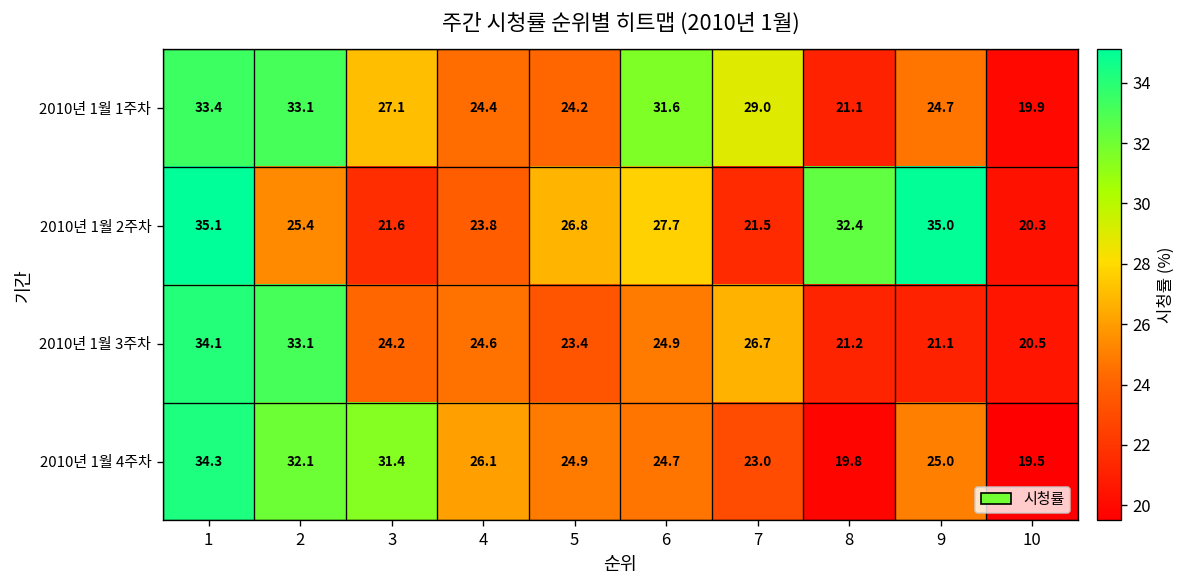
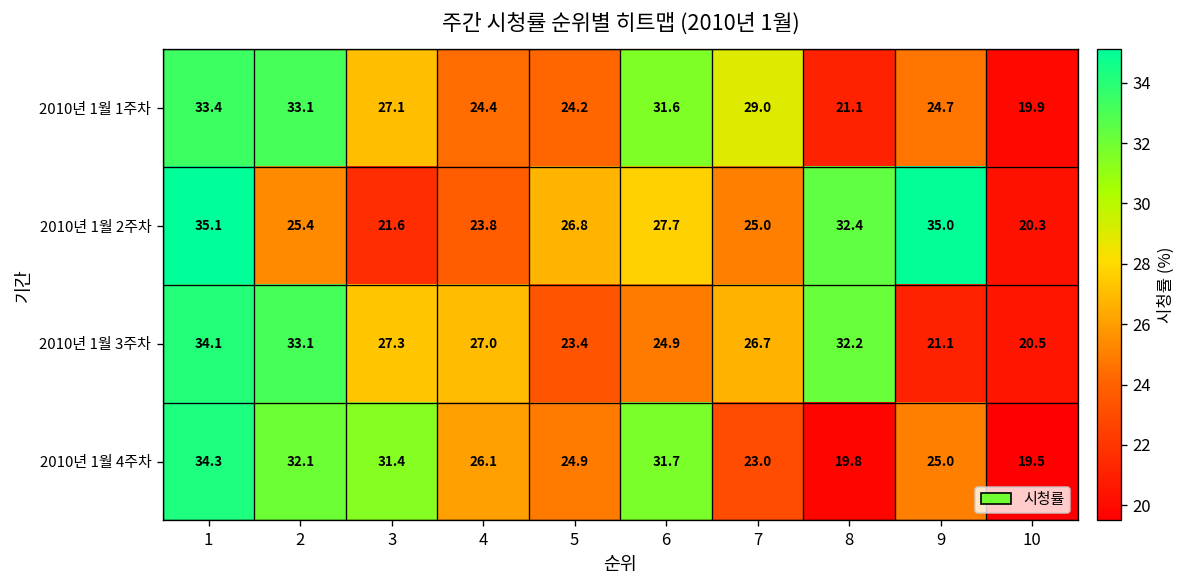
2010년 1월 2주차, 7: 21.5 -> 25.0
2010년 1월 3주차, 3: 24.2 -> 27.3
2010년 1월 3주차, 4: 24.6 -> 27.0
2010년 1월 3주차, 8: 21.2 -> 32.2
2010년 1월 4주차, 6: 24.7 -> 31.7
